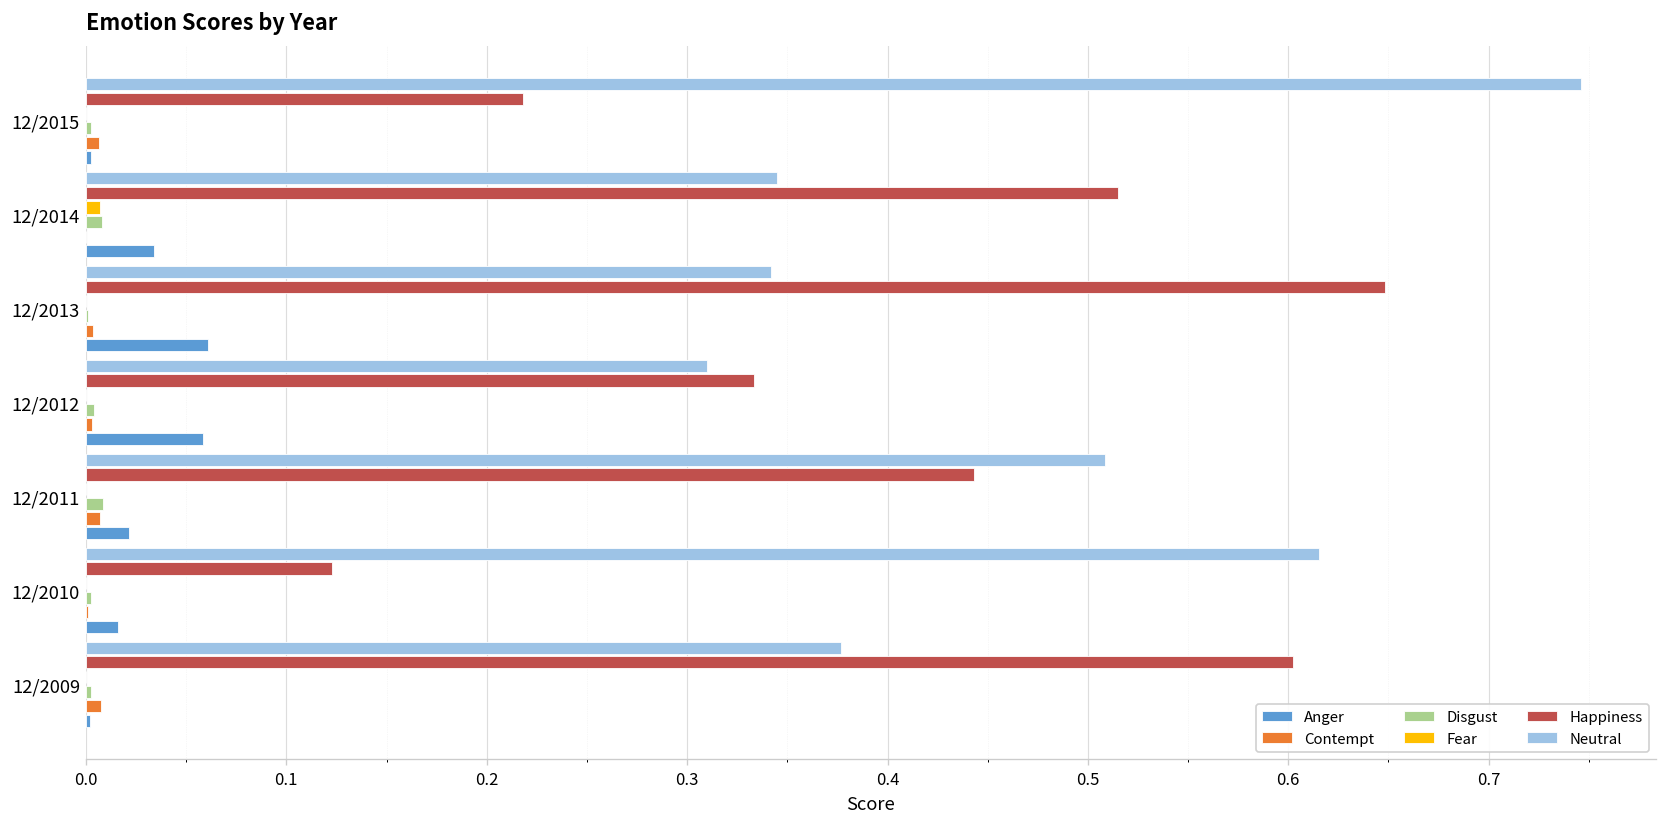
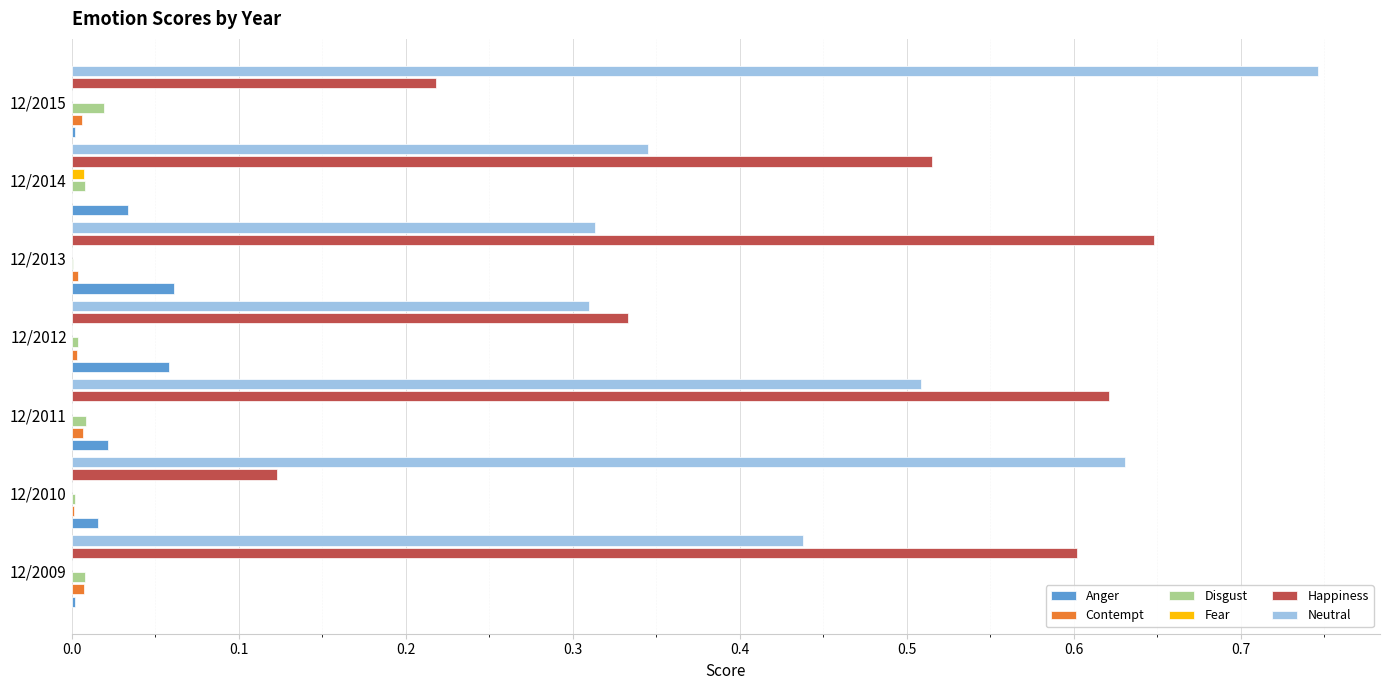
Disgust, 12/2015: 0.003 -> 0.020
Neutral, 12/2013: 0.342 -> 0.313
Happiness, 12/2011: 0.443 -> 0.621
Neutral, 12/2010: 0.615 -> 0.631
Neutral, 12/2009: 0.377 -> 0.438
Disgust, 12/2009: 0.003 -> 0.008
